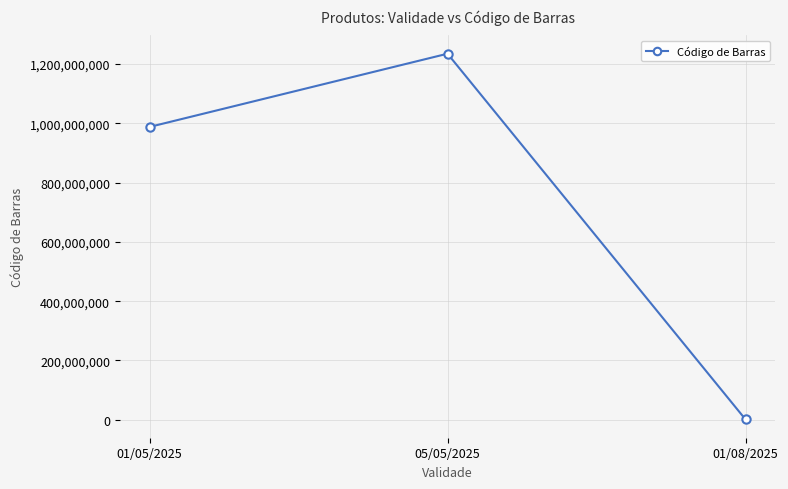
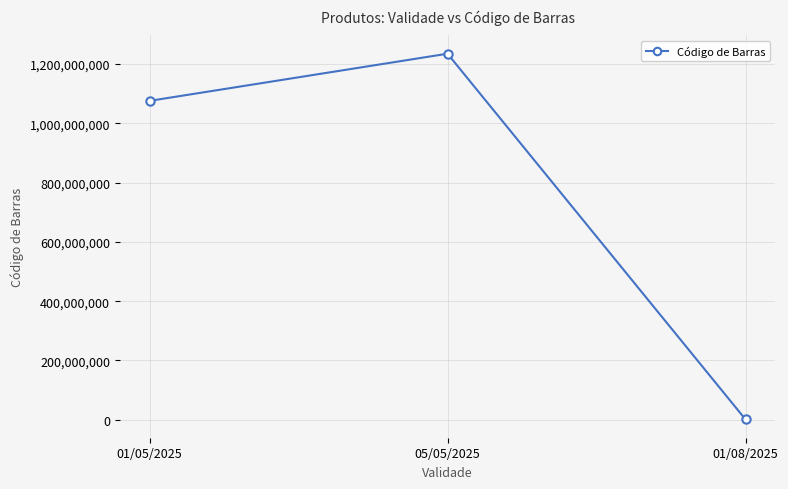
01/05/2025: 990,000,000 -> 1,080,000,000
